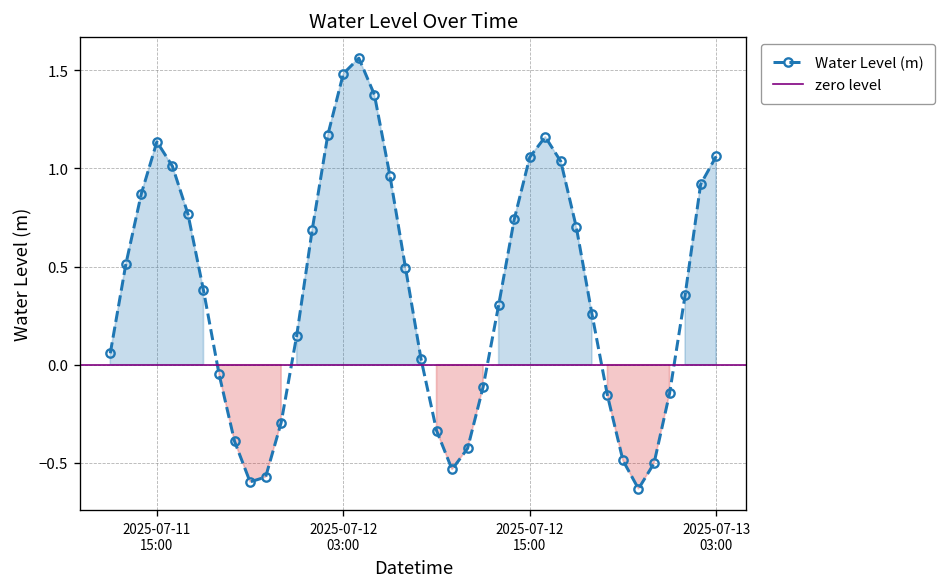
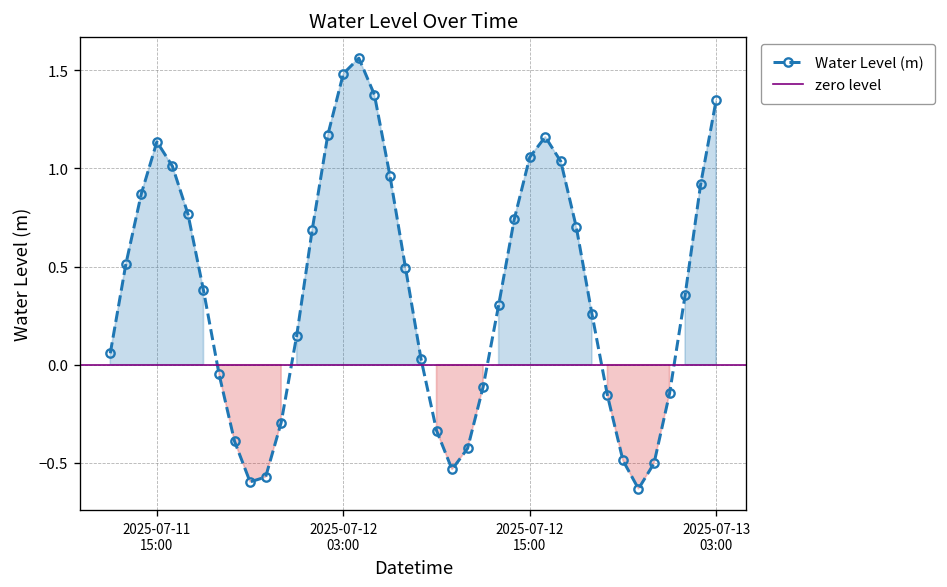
2025-07-13 03:00: 1.06 -> 1.35
